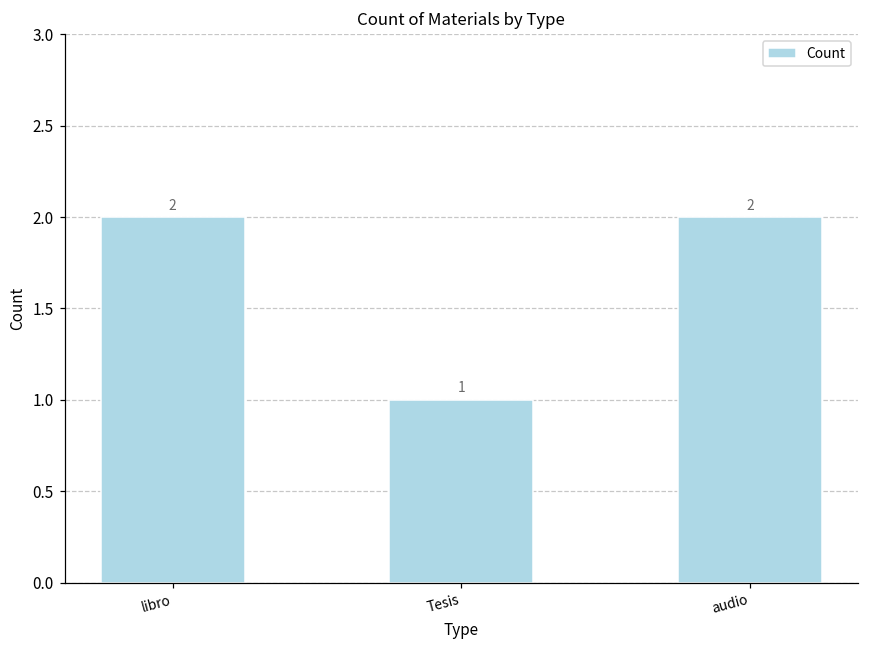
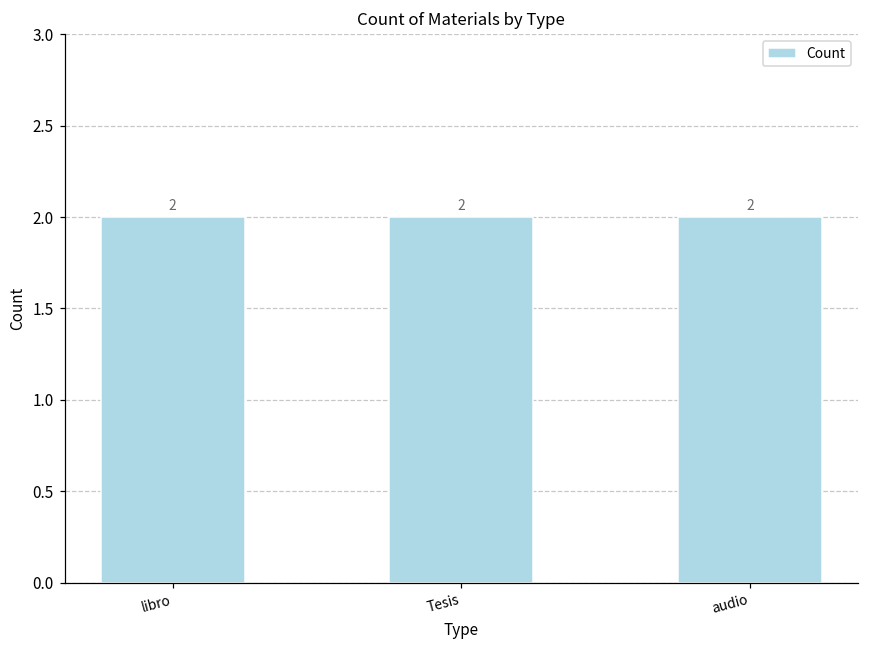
Tesis: 1 -> 2
